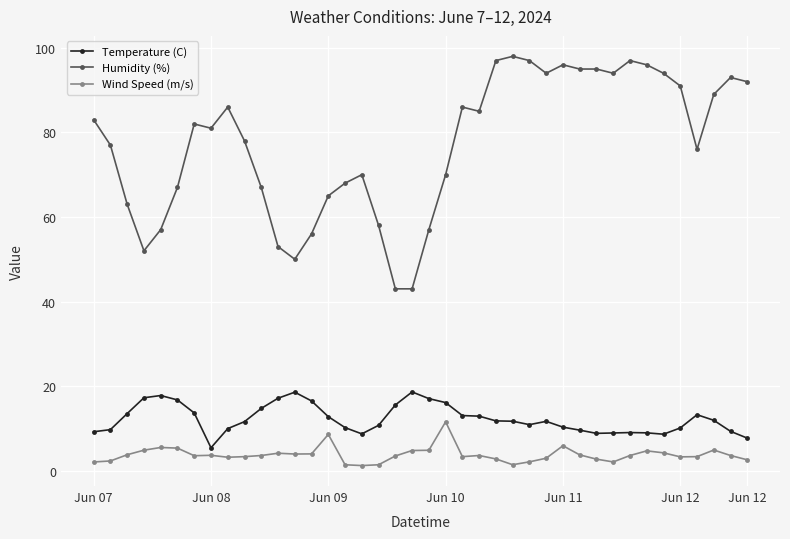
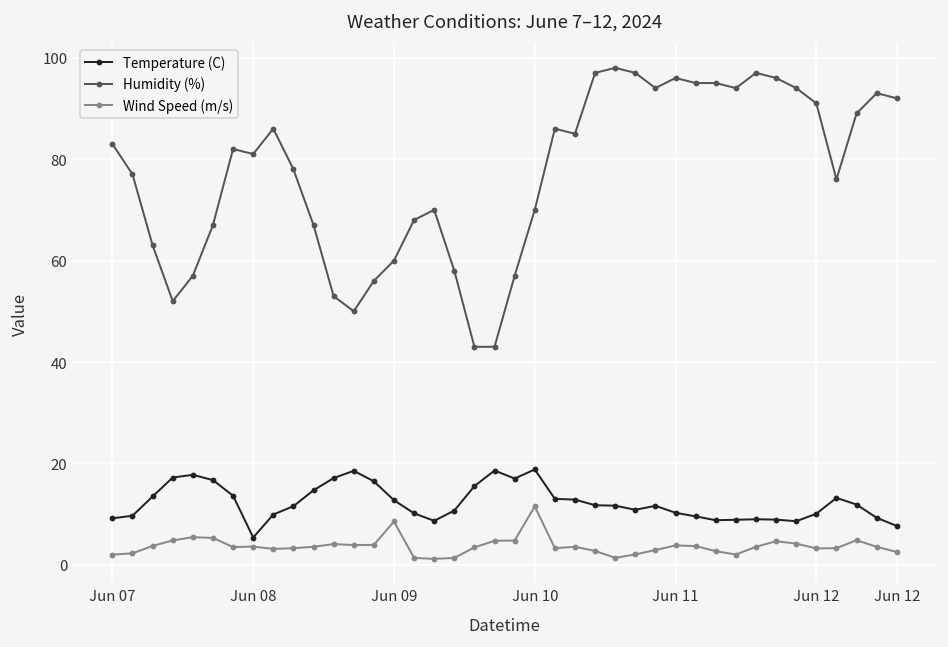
Humidity (%), Jun 09: 65 -> 60
Temperature (C), Jun 10: 16 -> 19
Wind Speed (m/s), Jun 11: 6 -> 4
